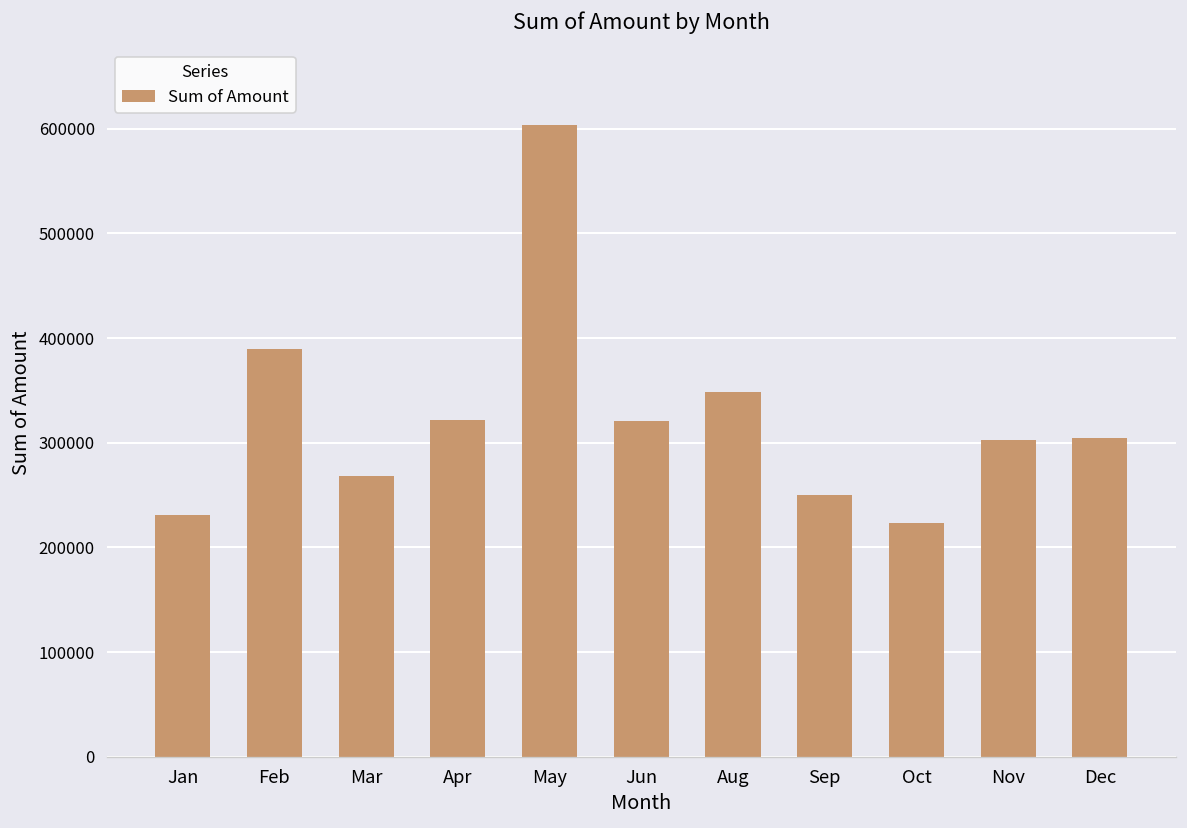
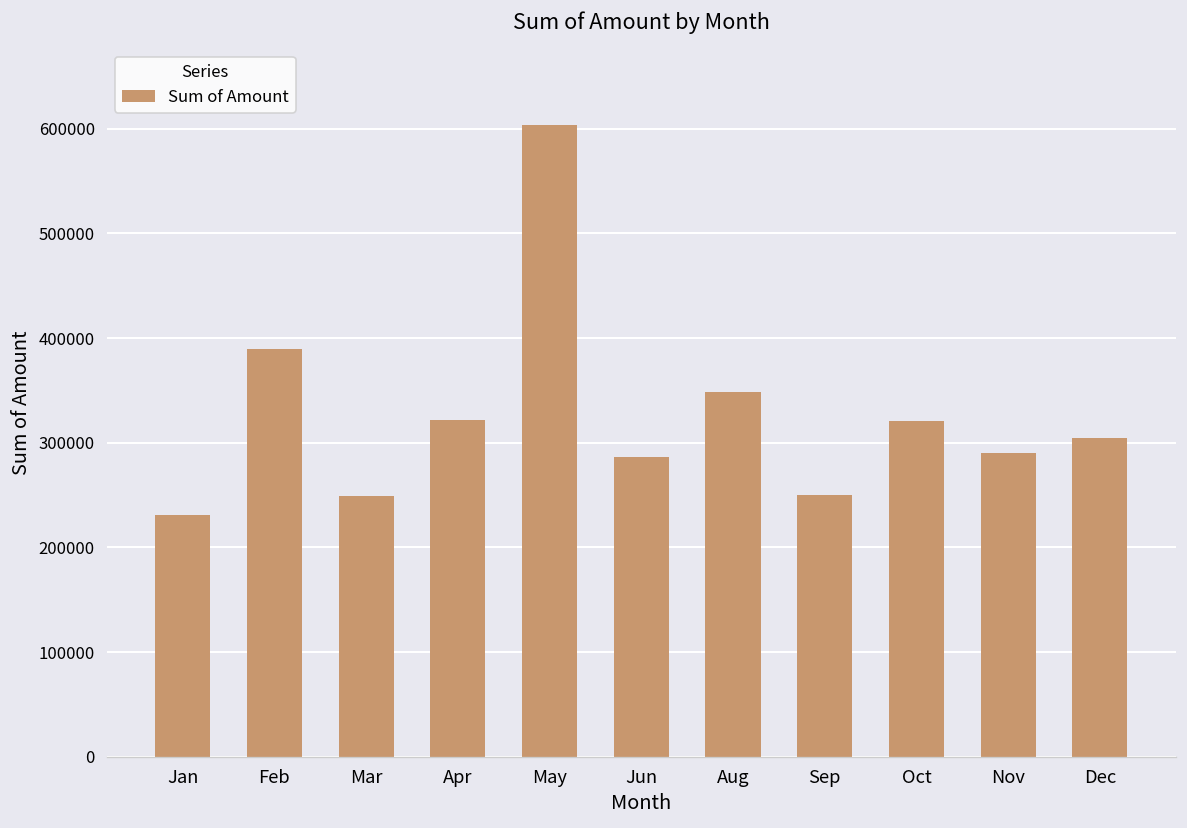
Mar: 270000 -> 250000
Jun: 320000 -> 290000
Oct: 220000 -> 320000
Nov: 300000 -> 290000
